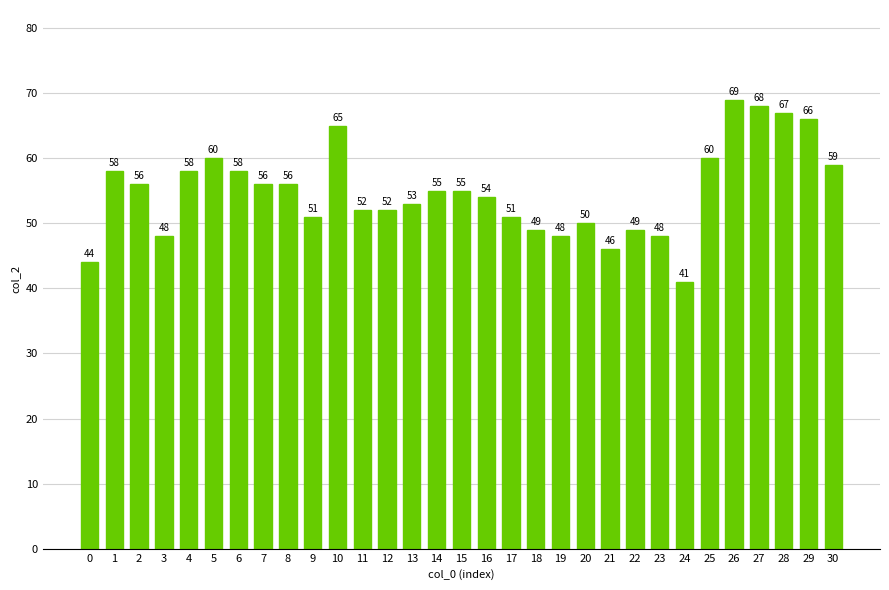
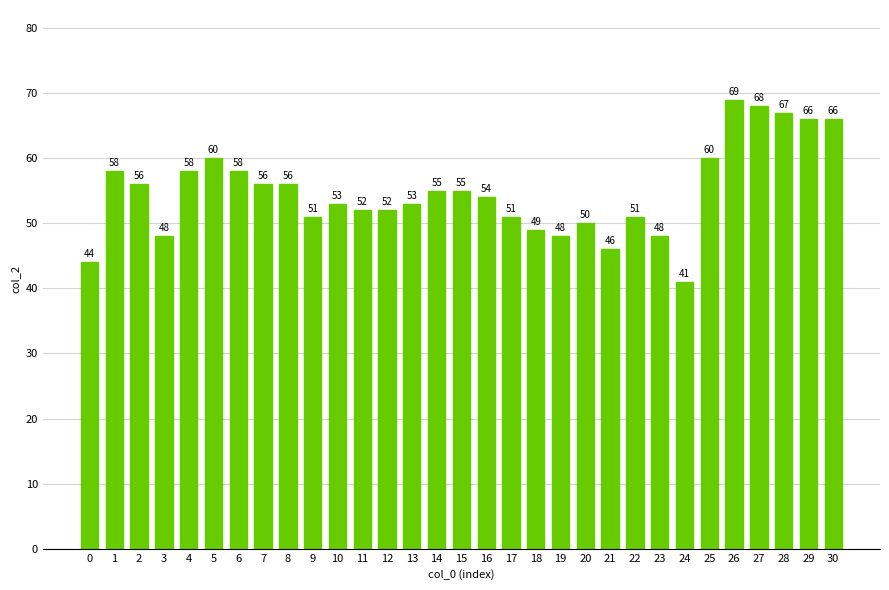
10: 65 -> 53
22: 49 -> 51
30: 59 -> 66
